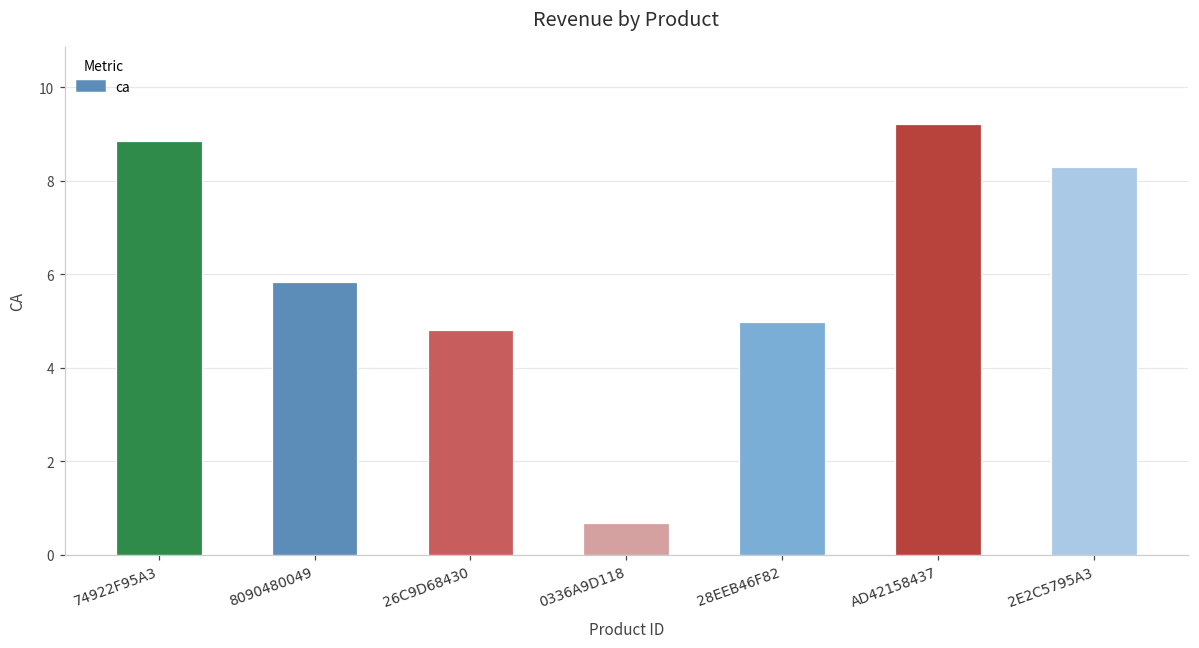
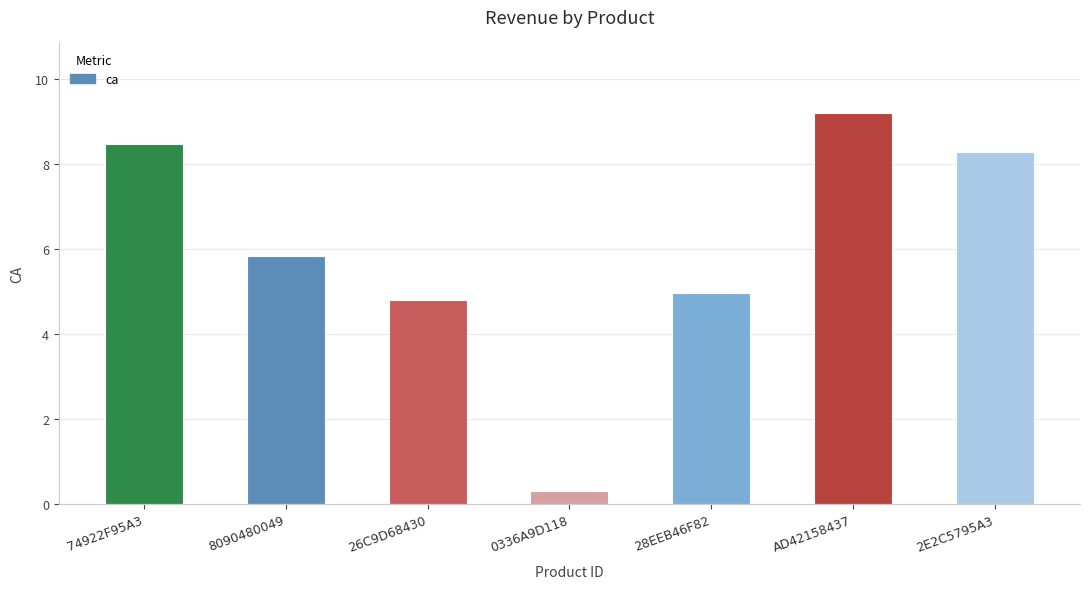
74922F95A3: 8.9 -> 8.5
0336A9D118: 0.7 -> 0.3
